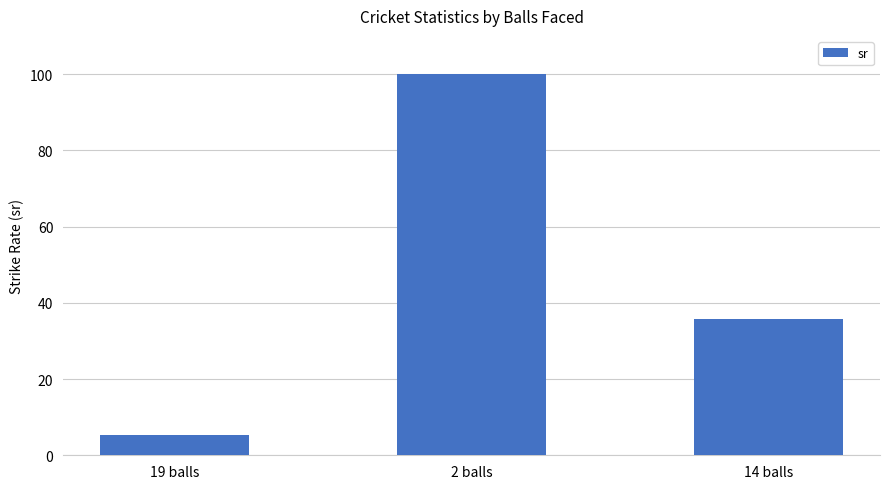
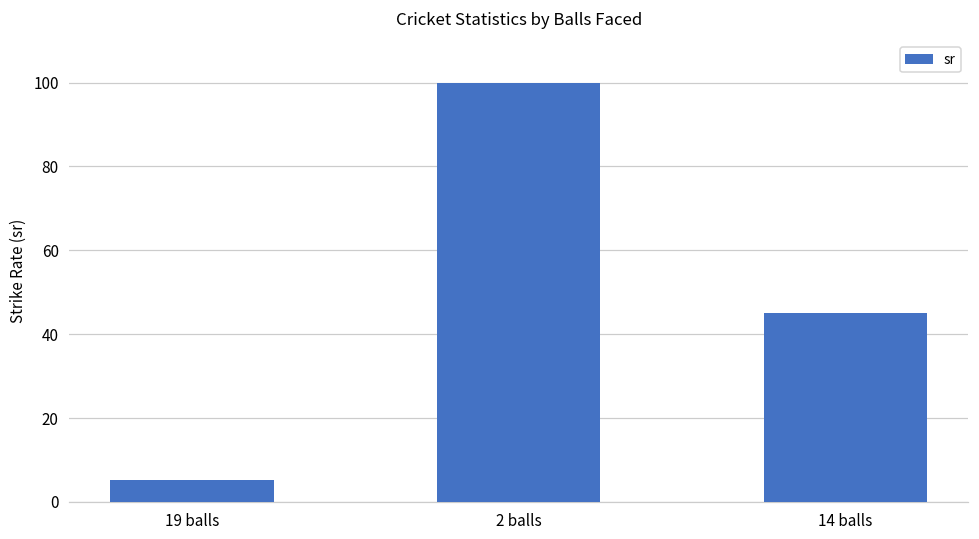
14 balls: 36 -> 45
